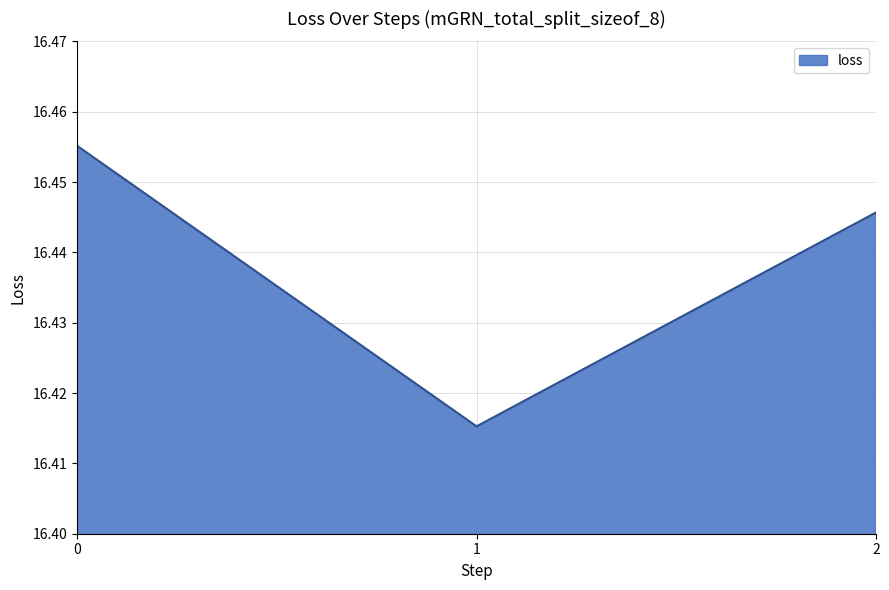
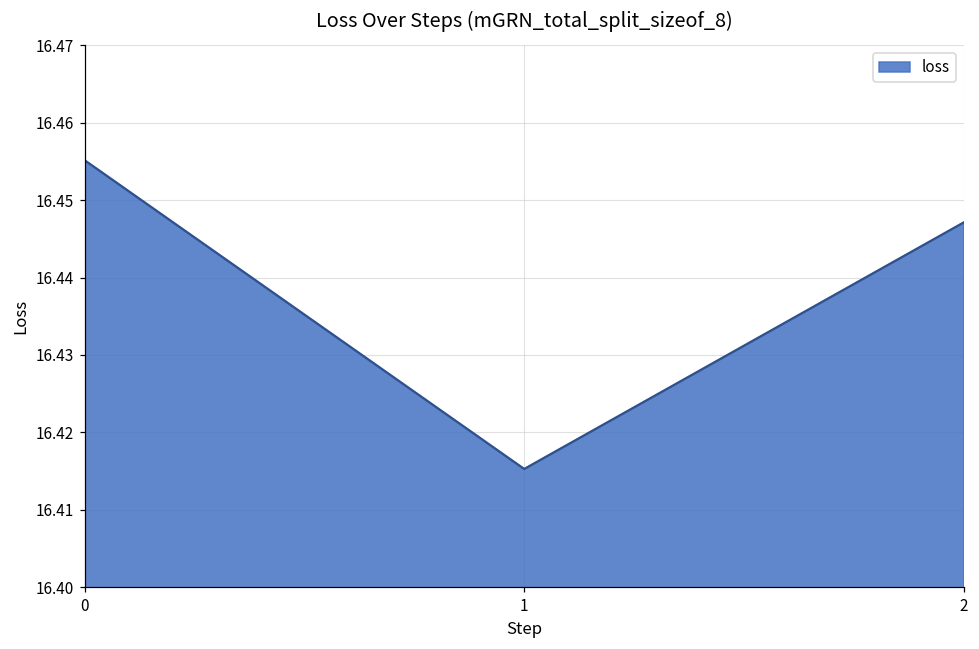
2: 16.446 -> 16.447
